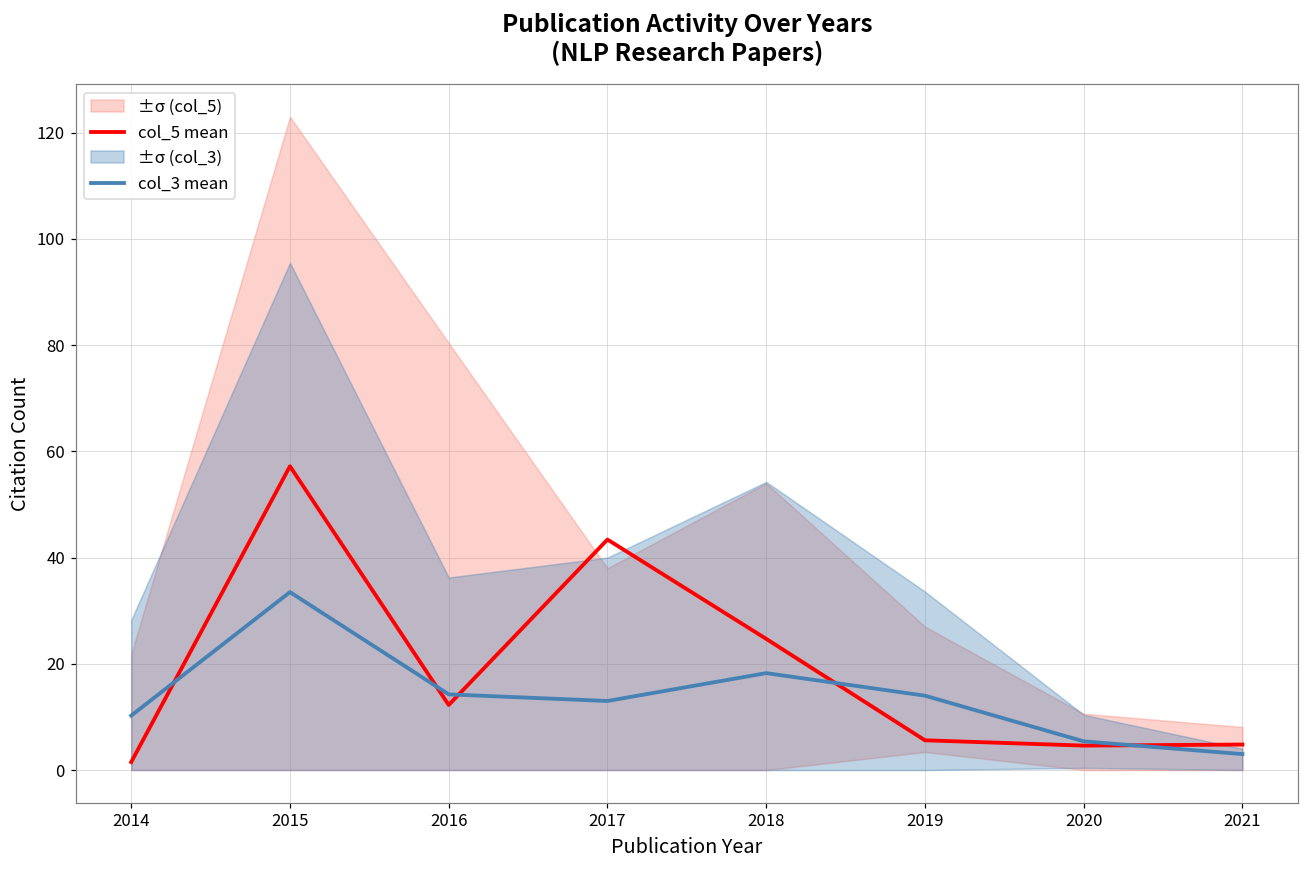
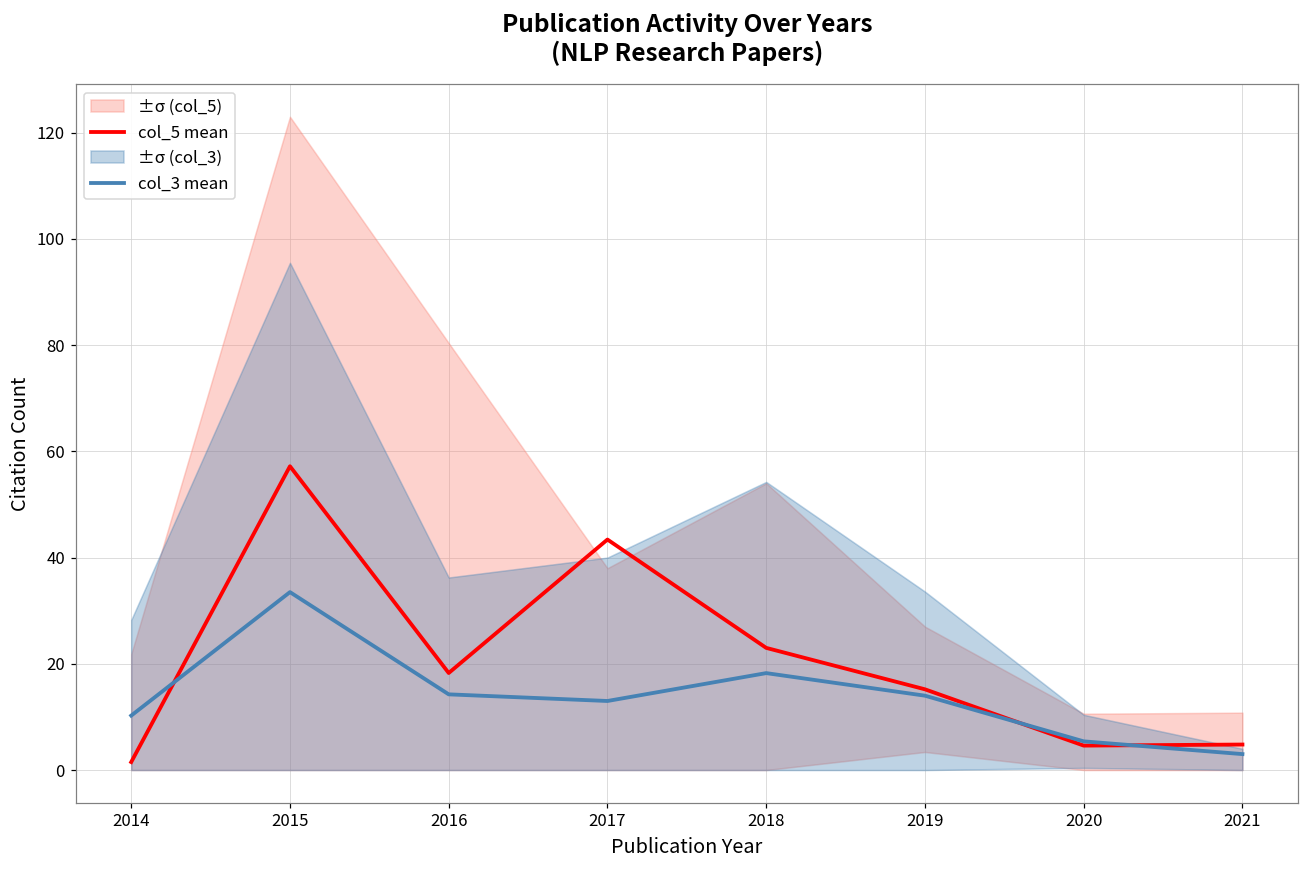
col_5 mean, 2016: 12 -> 18
col_5 mean, 2018: 25 -> 23
col_5 mean, 2019: 6 -> 15
±σ (col_5), 2021: 8 -> 11
